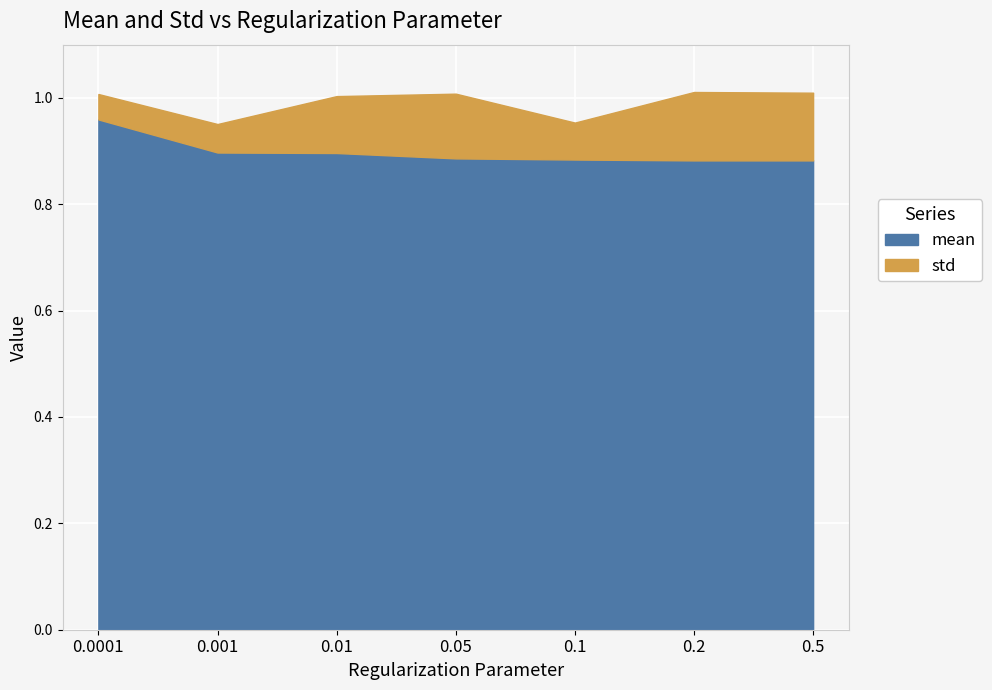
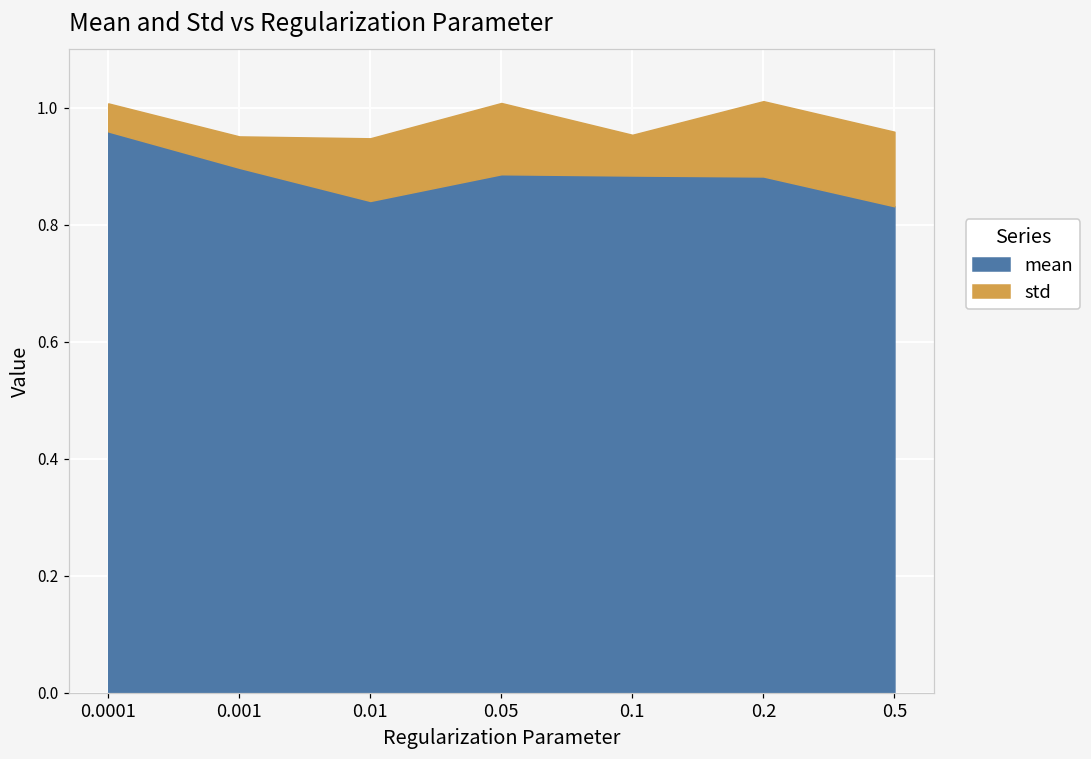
mean, 0.01: 0.90 -> 0.84
mean, 0.5: 0.88 -> 0.83
